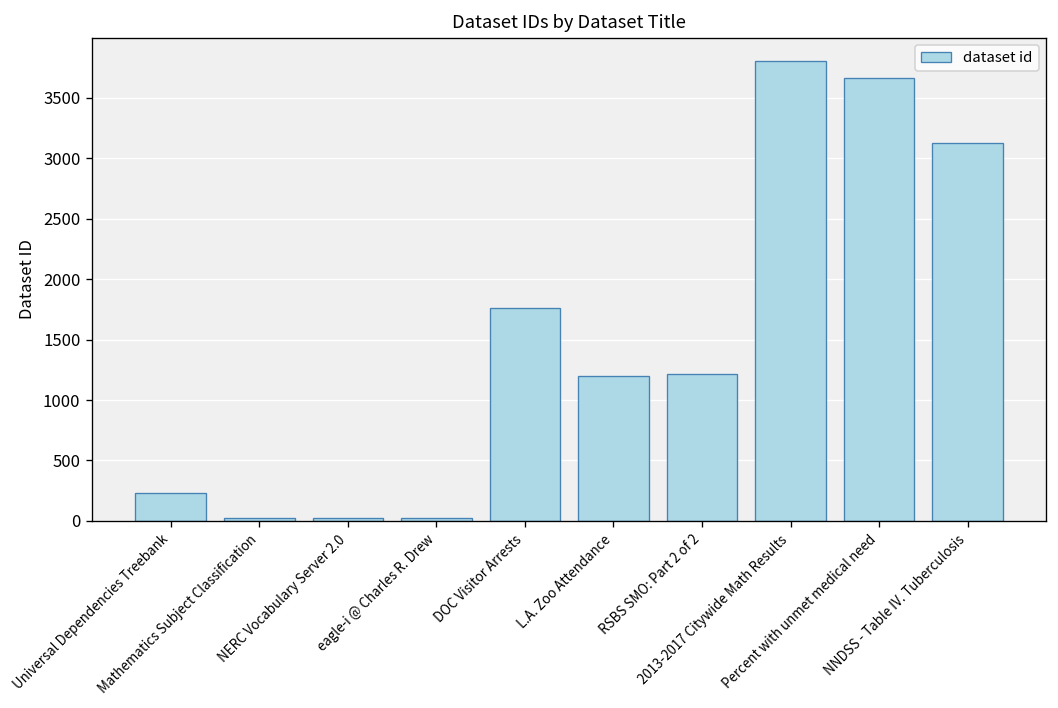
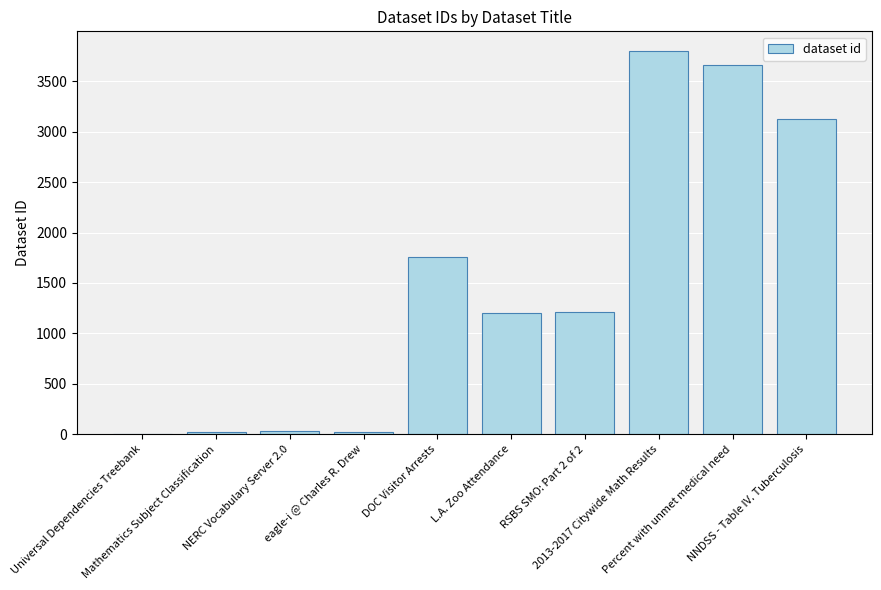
Universal Dependencies Treebank: 230 -> 0
